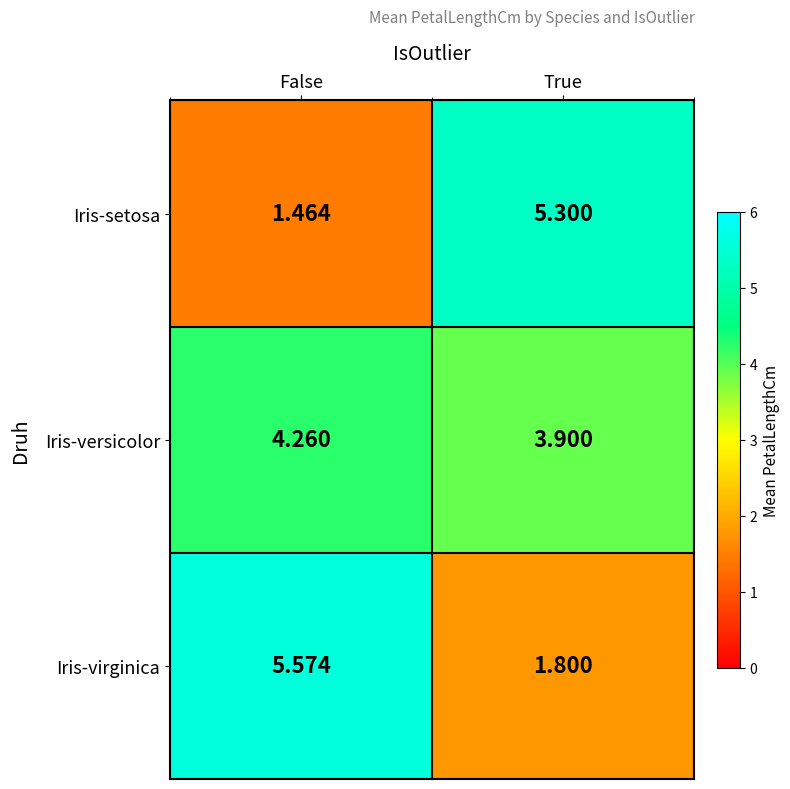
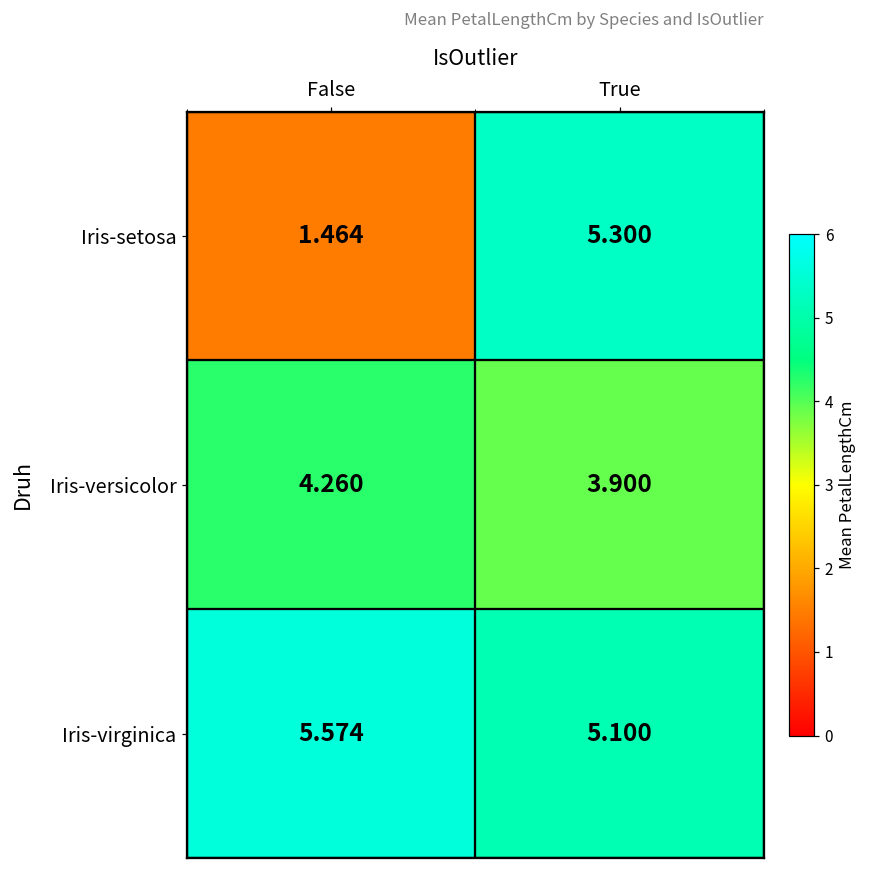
Iris-virginica, True: 1.800 -> 5.100
